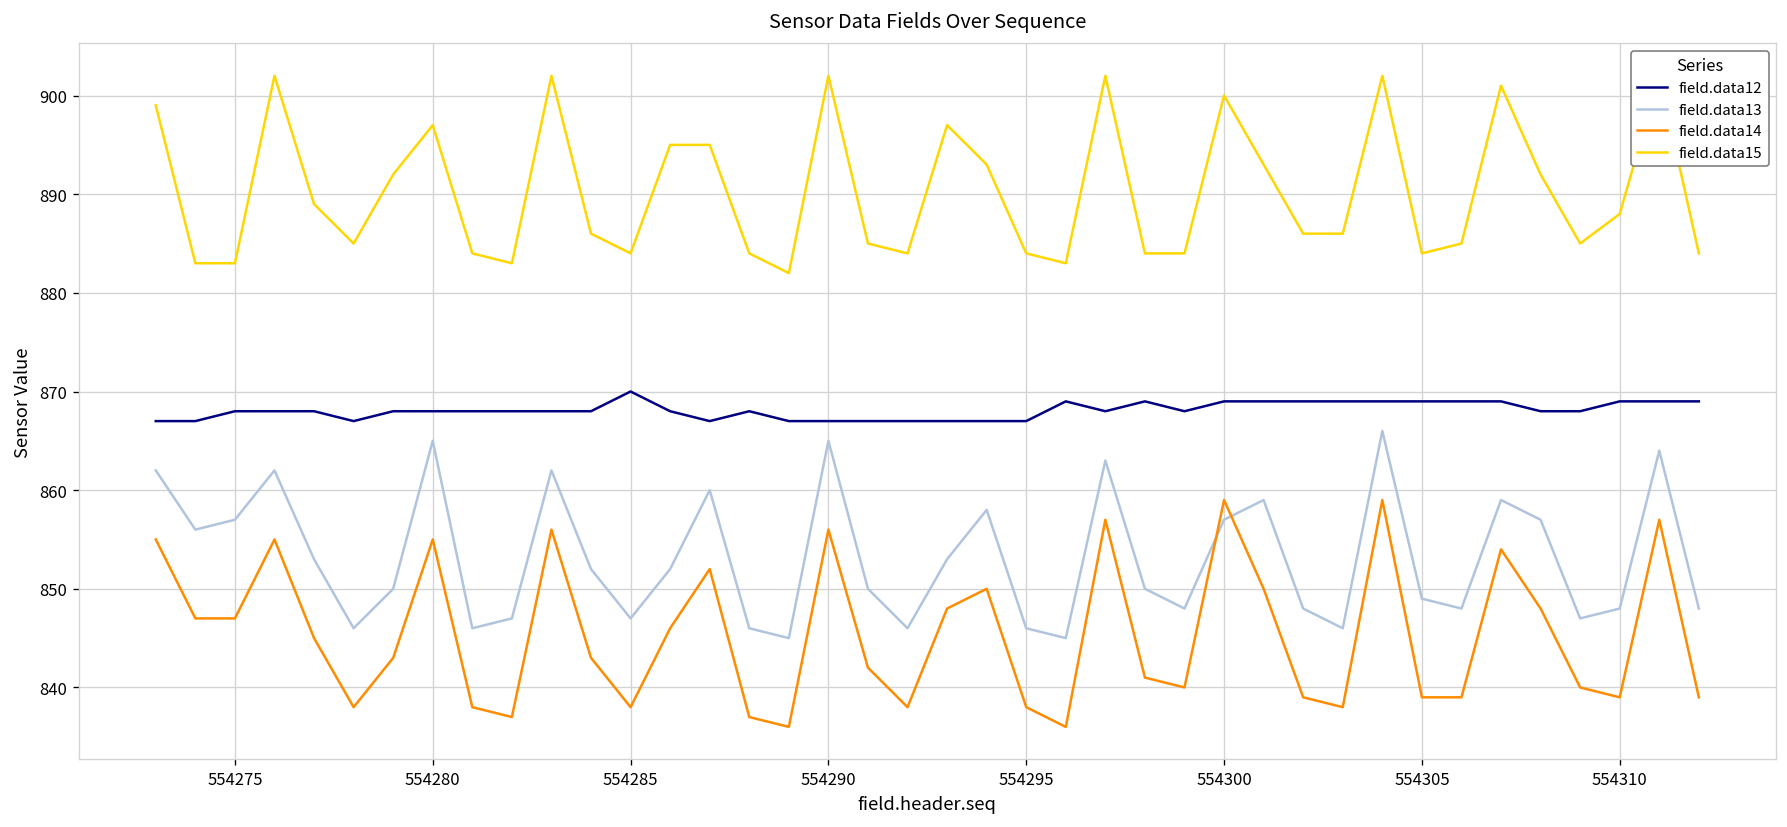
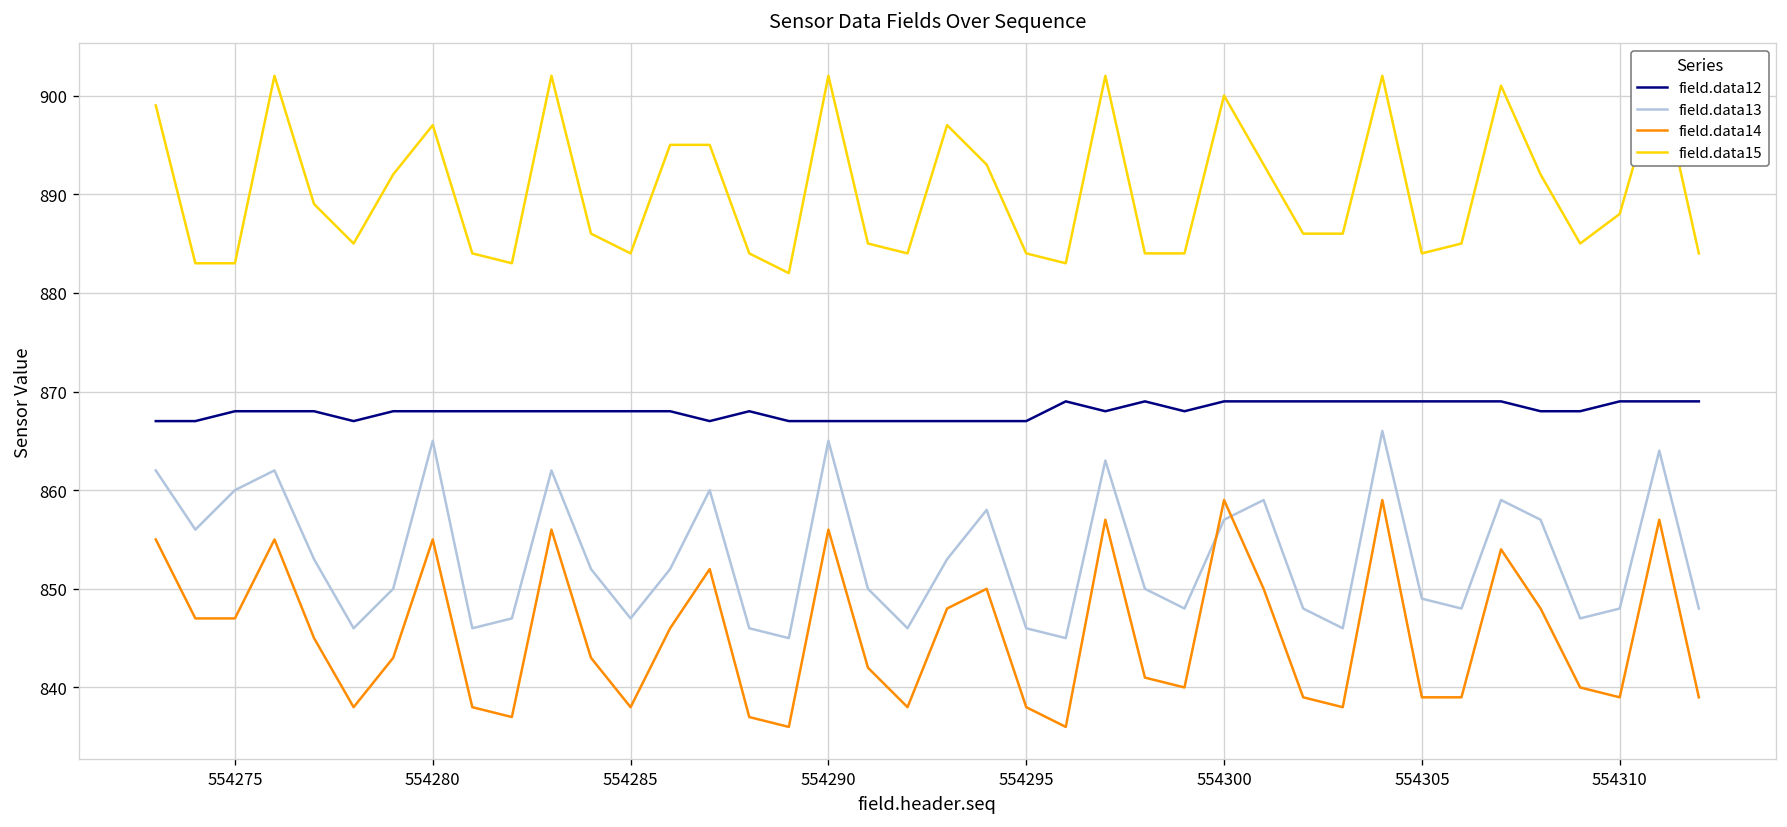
field.data13, 554275: 857 -> 860
field.data12, 554285: 870 -> 868
